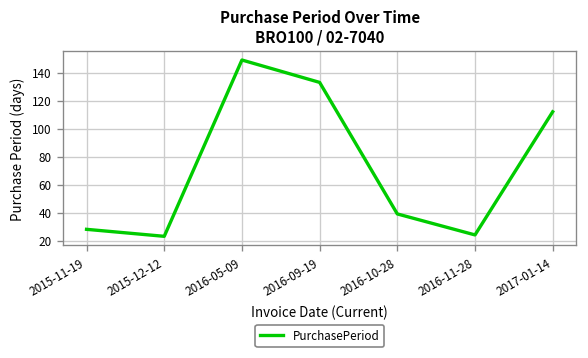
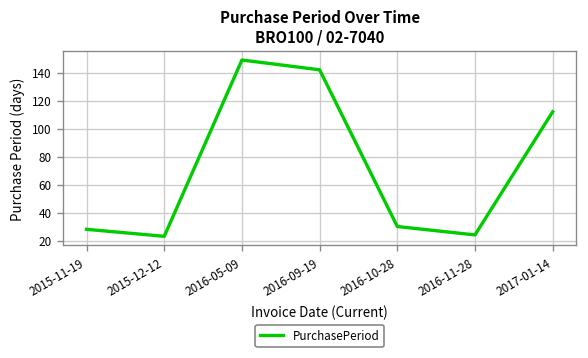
2016-09-19: 133 -> 142
2016-10-28: 39 -> 30
